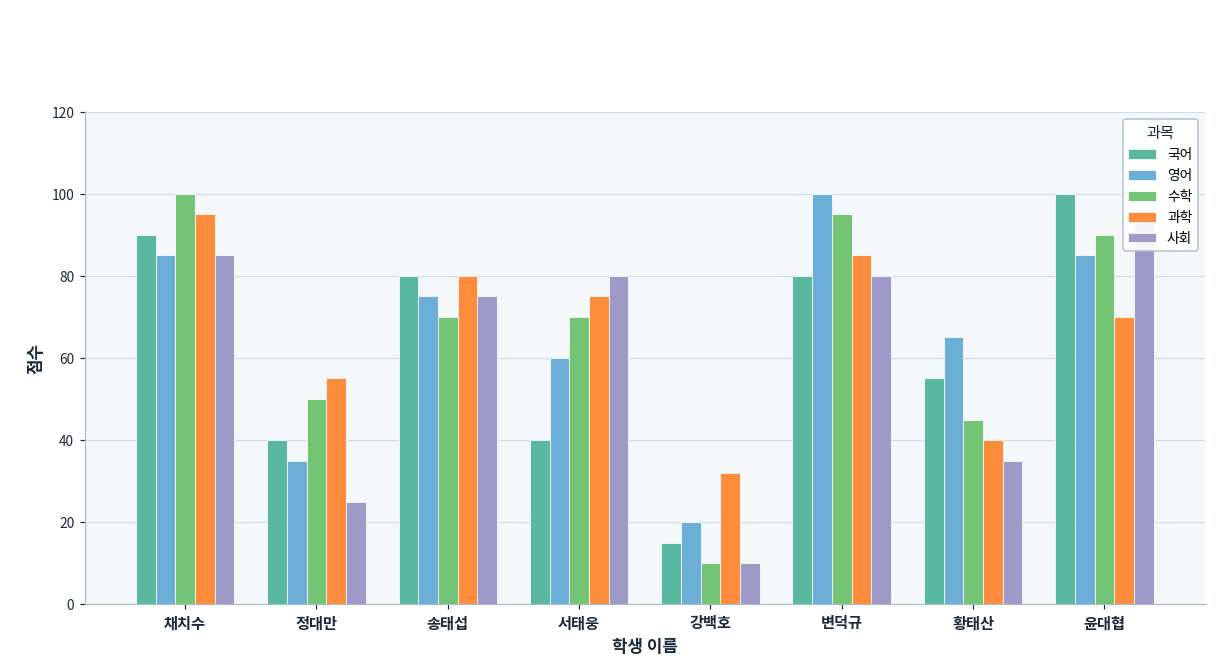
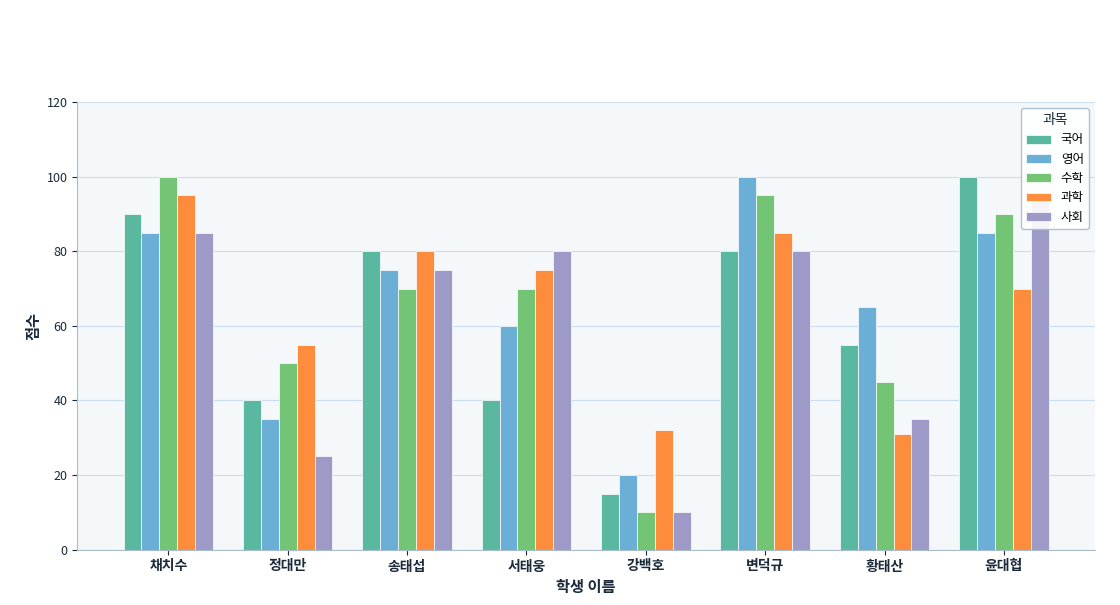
과학, 황태산: 40 -> 31
